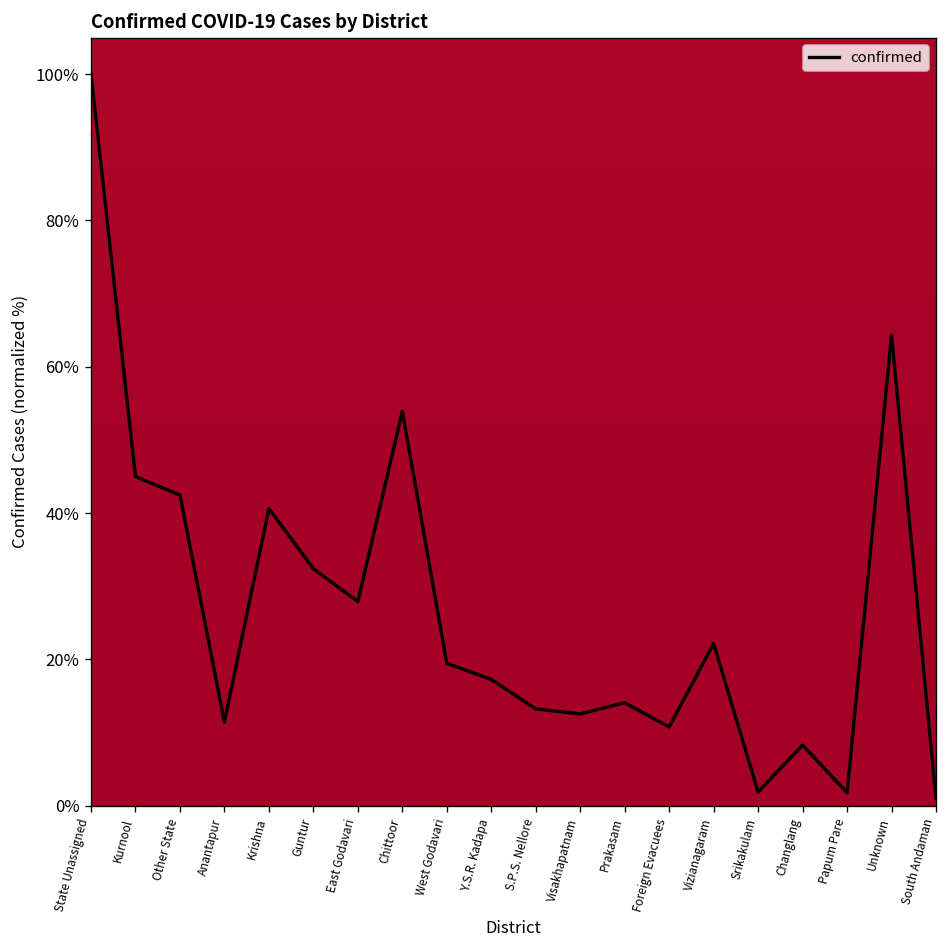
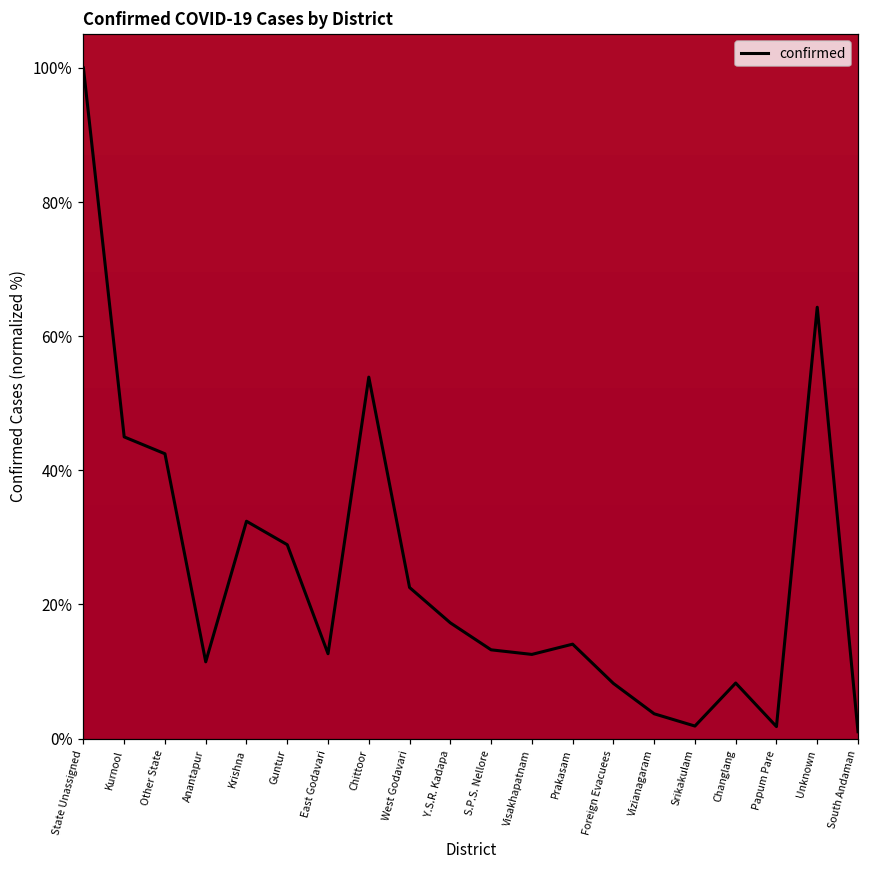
Krishna: 41% -> 32%
Guntur: 32% -> 29%
East Godavari: 28% -> 13%
West Godavari: 19% -> 23%
Foreign Evacuees: 11% -> 8%
Vizianagaram: 22% -> 4%
